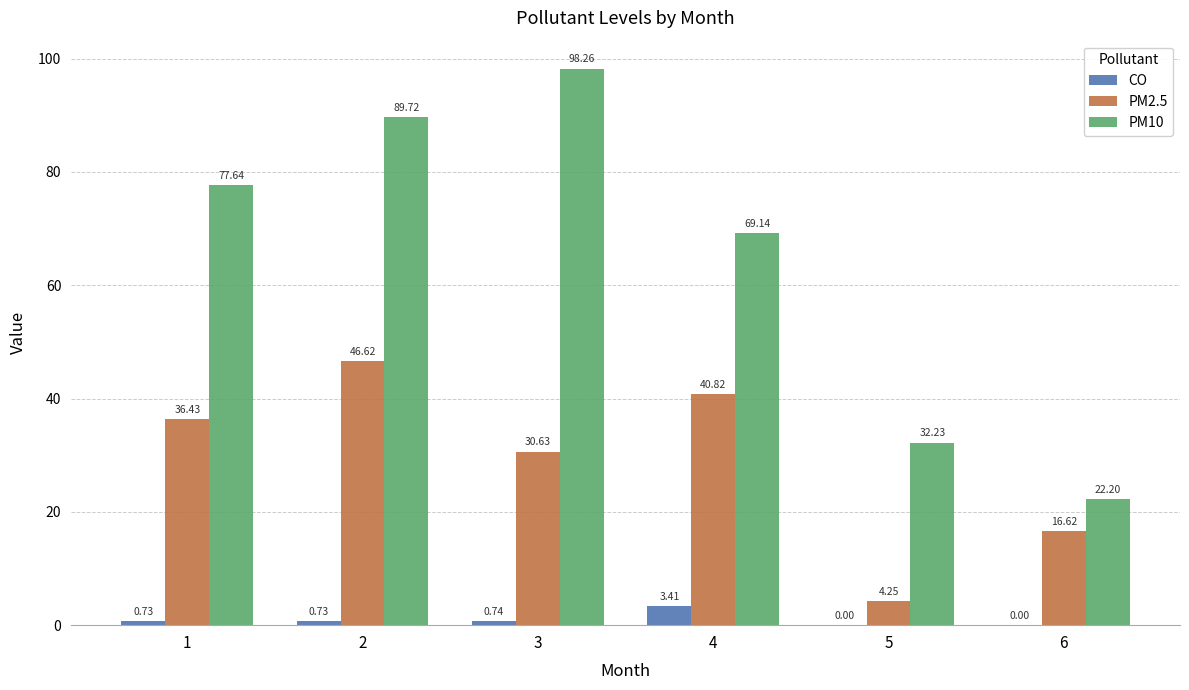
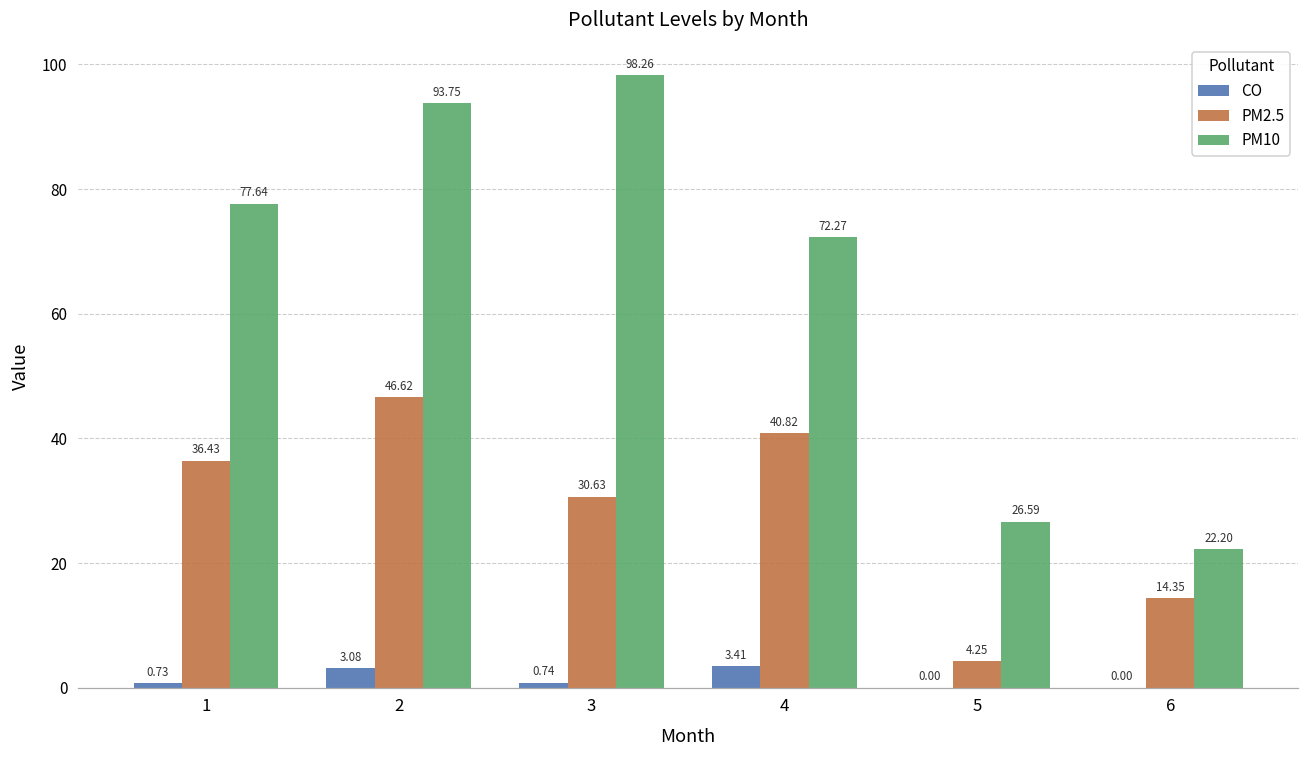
CO, 2: 0.73 -> 3.08
PM10, 2: 89.72 -> 93.75
PM10, 4: 69.14 -> 72.27
PM10, 5: 32.23 -> 26.59
PM2.5, 6: 16.62 -> 14.35
